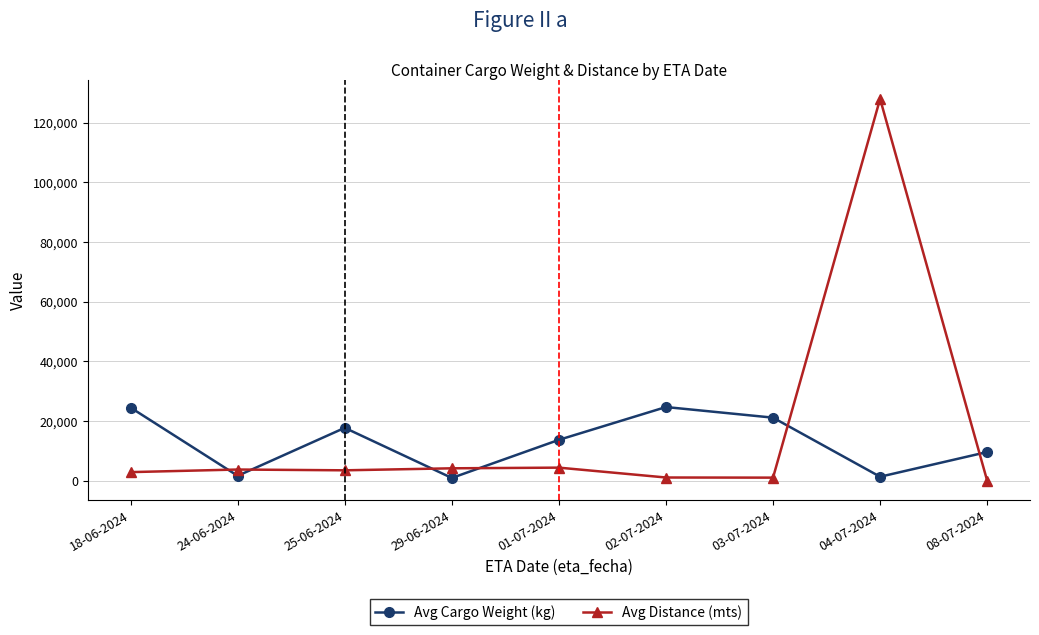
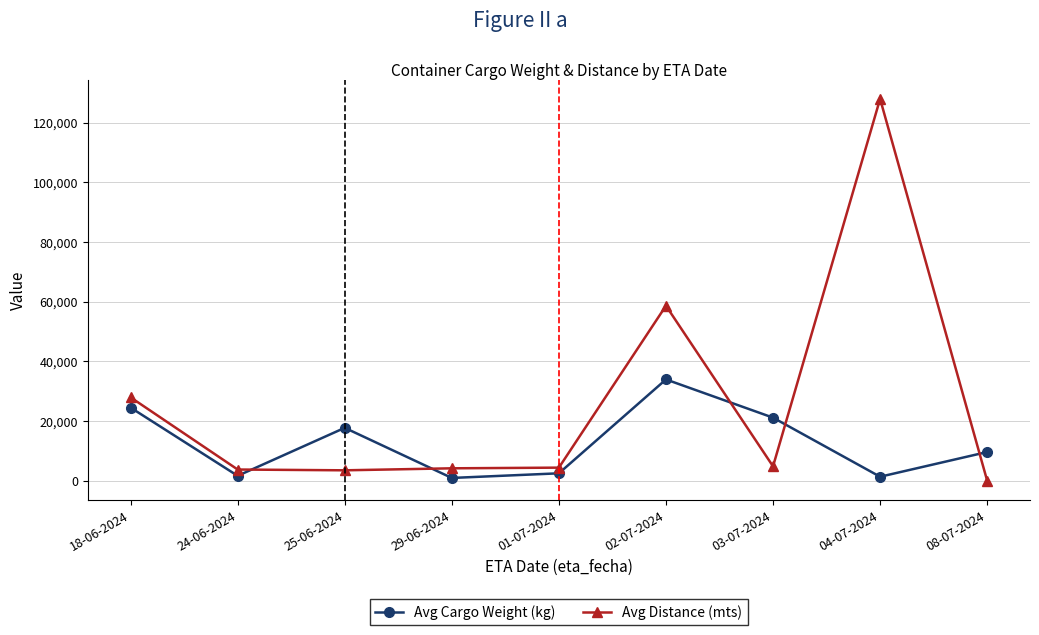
Avg Distance (mts), 18-06-2024: 3,000 -> 28,000
Avg Cargo Weight (kg), 01-07-2024: 14,000 -> 2,000
Avg Cargo Weight (kg), 02-07-2024: 25,000 -> 34,000
Avg Distance (mts), 02-07-2024: 1,000 -> 59,000
Avg Distance (mts), 03-07-2024: 1,000 -> 5,000
